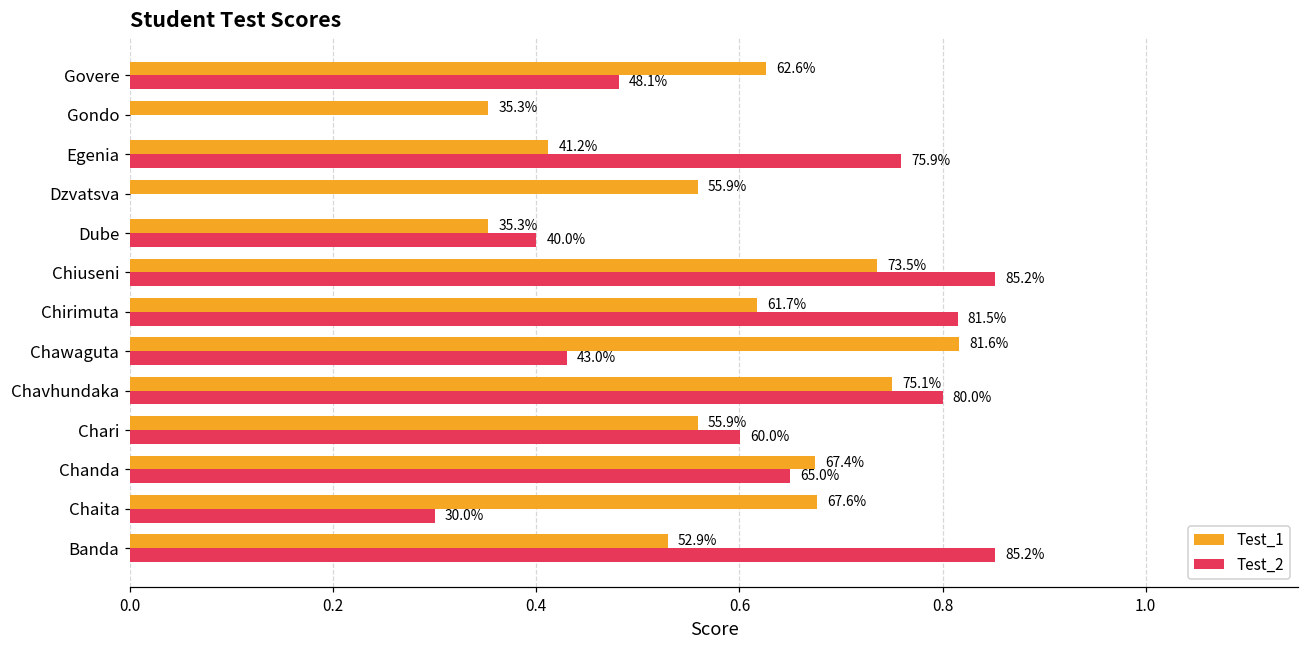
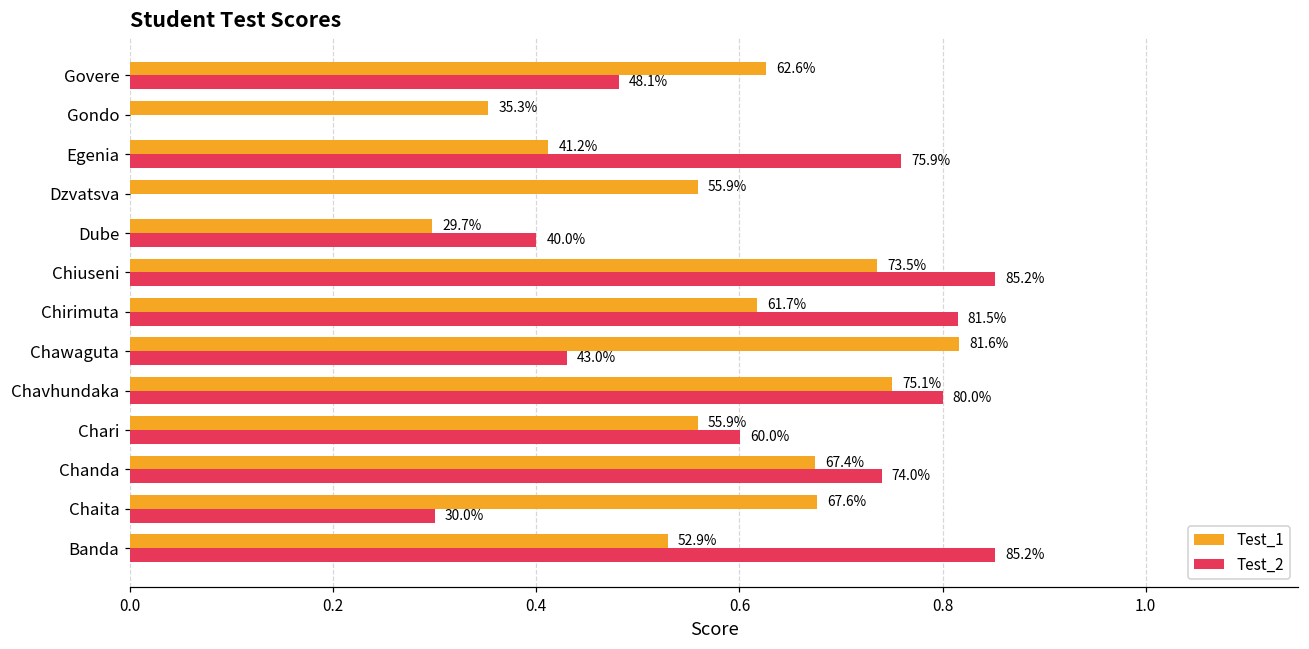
Test_1, Dube: 35.3% -> 29.7%
Test_2, Chanda: 65.0% -> 74.0%
